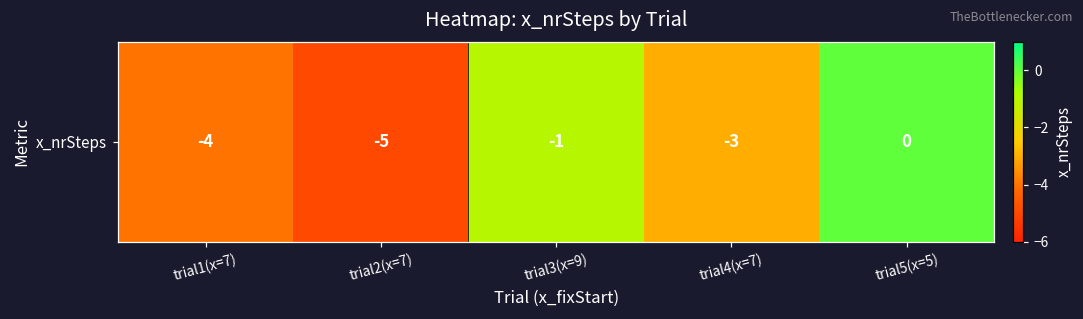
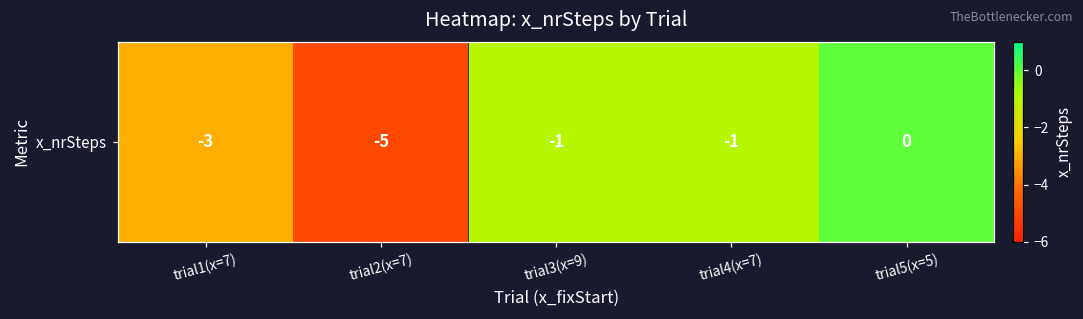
x_nrSteps, trial1(x=7): -4 -> -3
x_nrSteps, trial4(x=7): -3 -> -1
